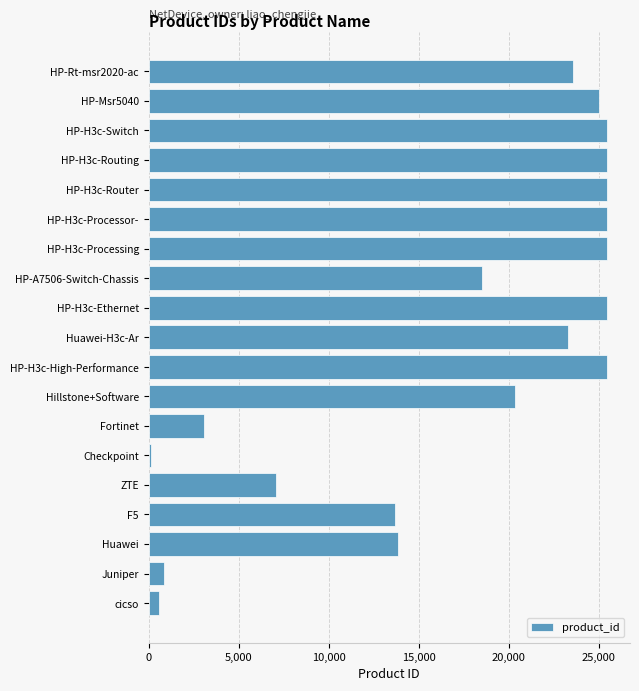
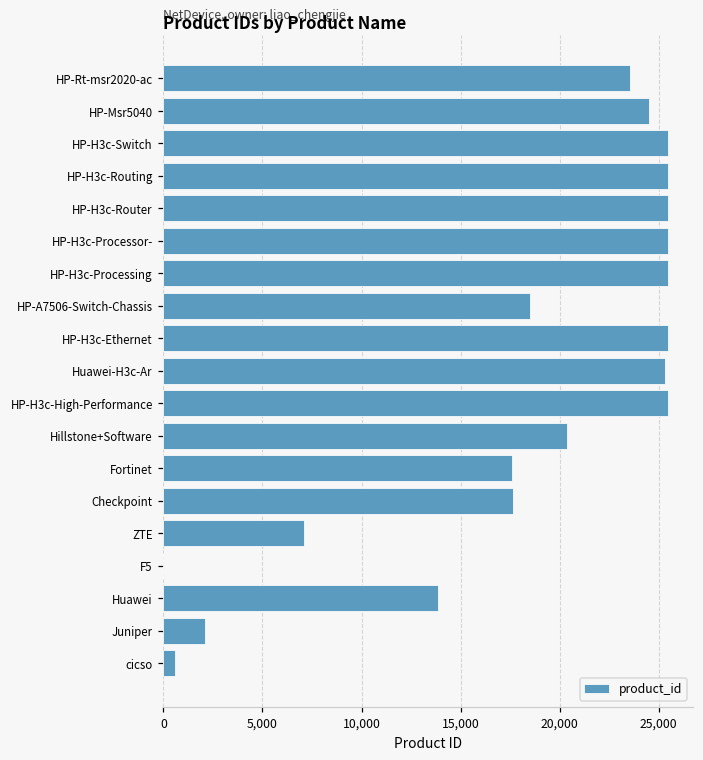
HP-Msr5040: 25,000 -> 24,500
Huawei-H3c-Ar: 23,300 -> 25,300
Fortinet: 3,100 -> 17,600
Checkpoint: 100 -> 17,600
F5: 13,700 -> 0
Juniper: 900 -> 2,100
